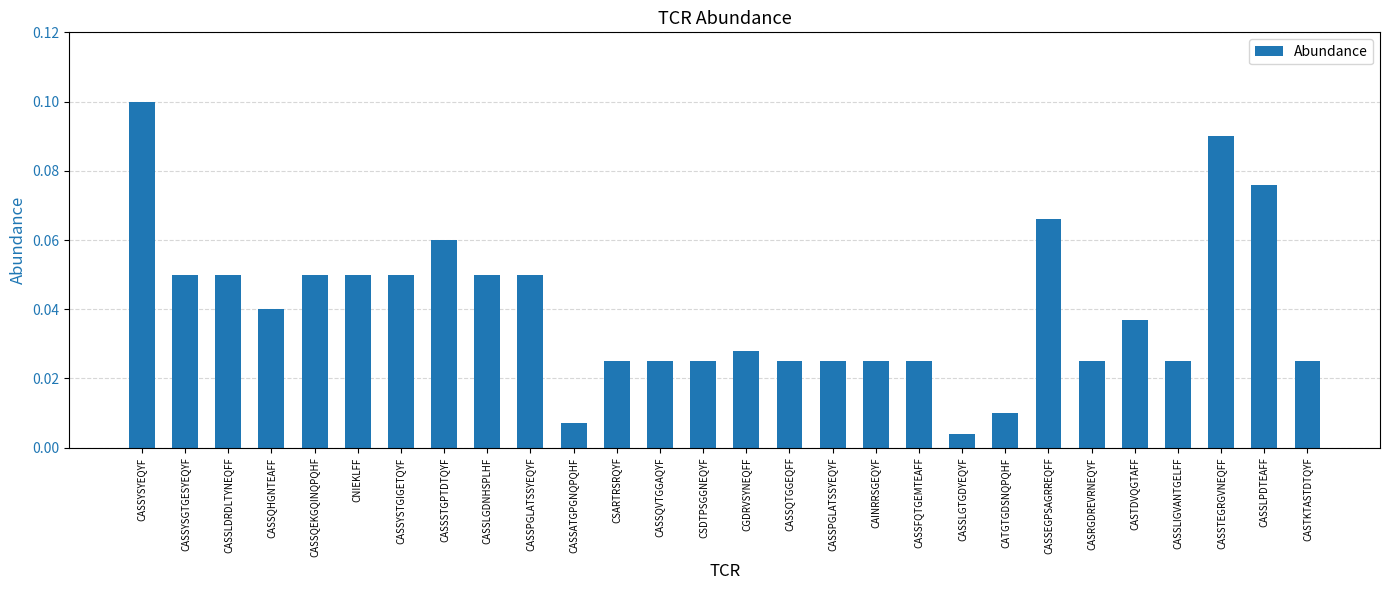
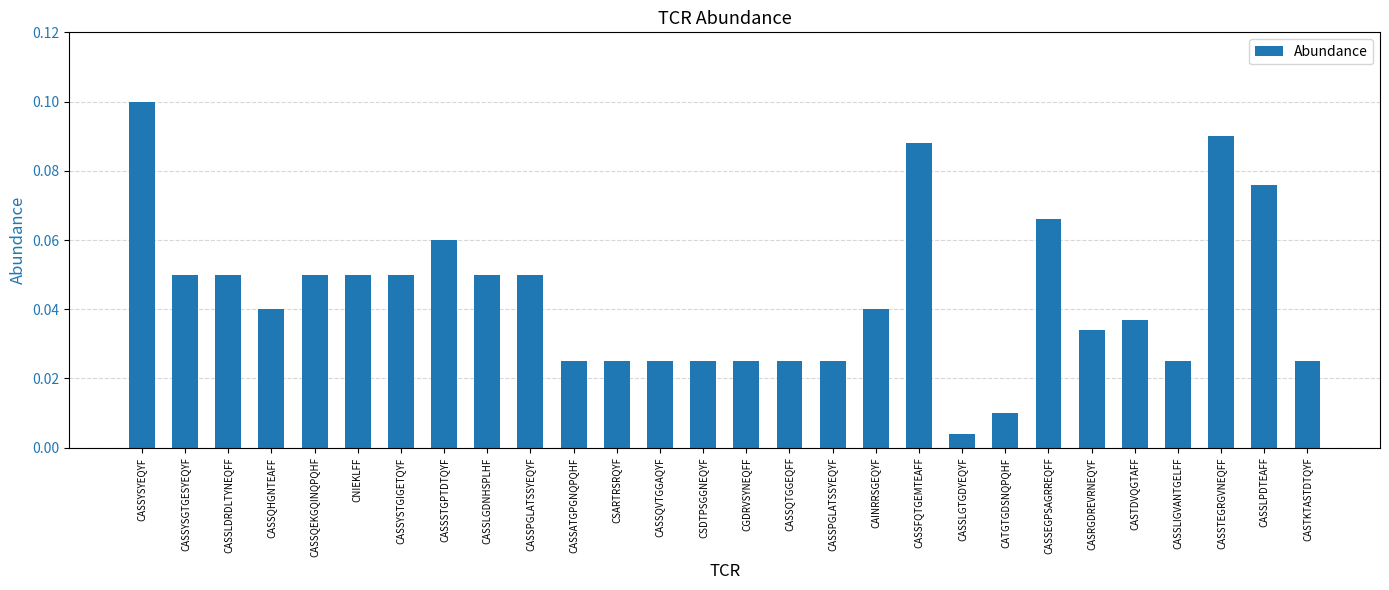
CASSATGPGNQPQHF: 0.007 -> 0.025
CGDRVSYNEQFF: 0.028 -> 0.025
CAINRRSGEQYF: 0.025 -> 0.040
CASSFQTGEMTEAFF: 0.025 -> 0.088
CASRGDREVRNEQYF: 0.025 -> 0.034
